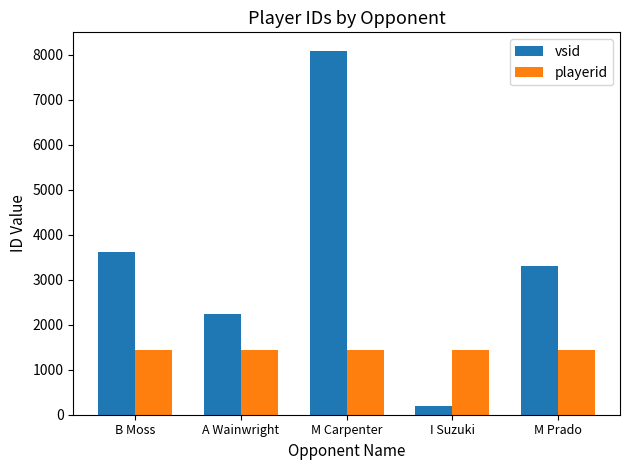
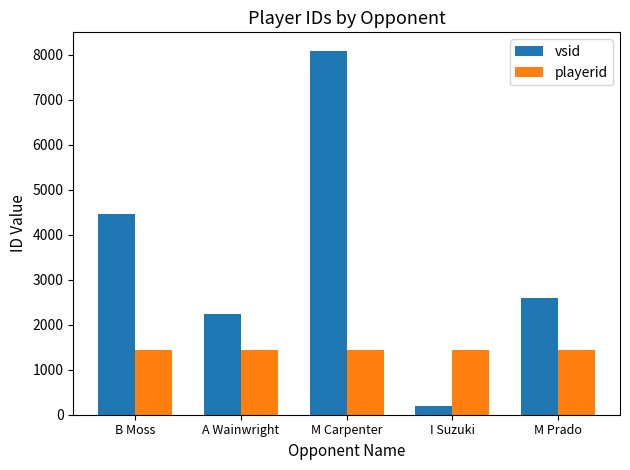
vsid, B Moss: 3600 -> 4500
vsid, M Prado: 3300 -> 2600
